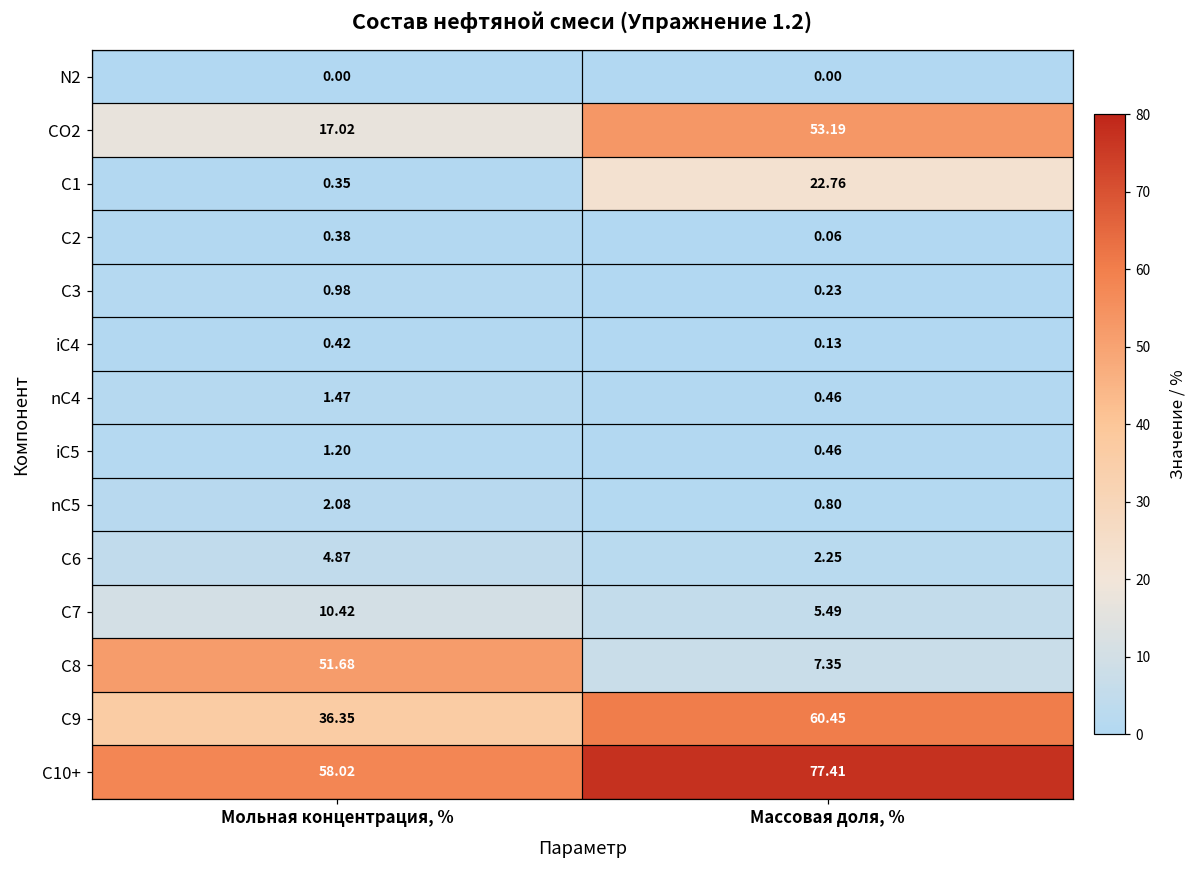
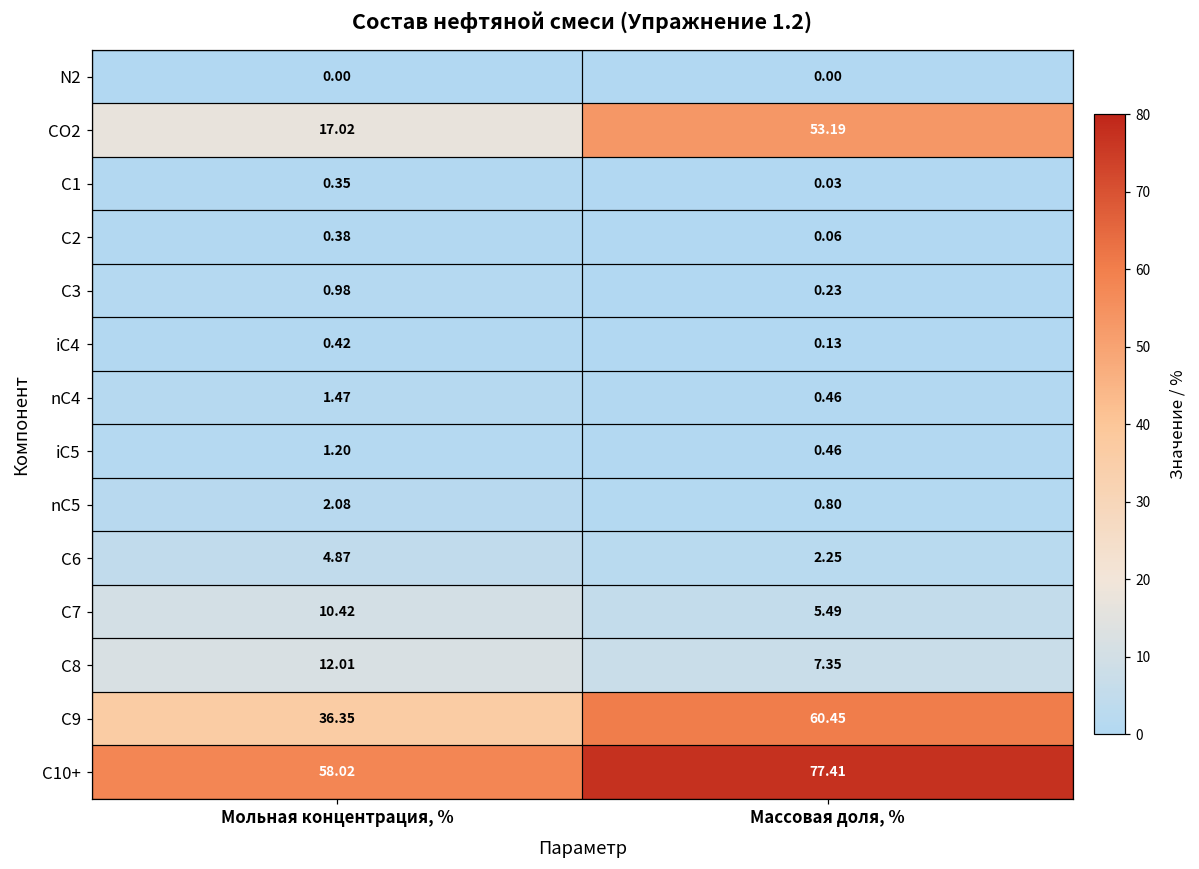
C1, Массовая доля, %: 22.76 -> 0.03
C8, Мольная концентрация, %: 51.68 -> 12.01
